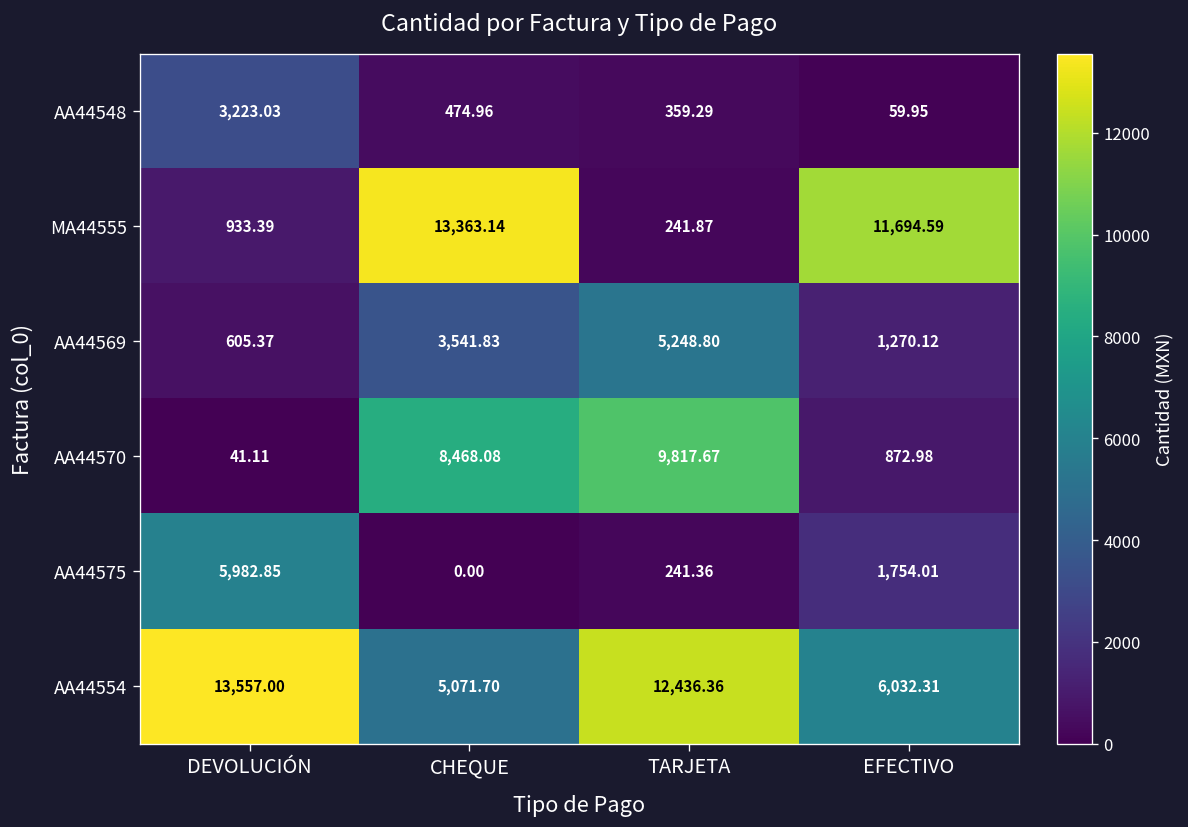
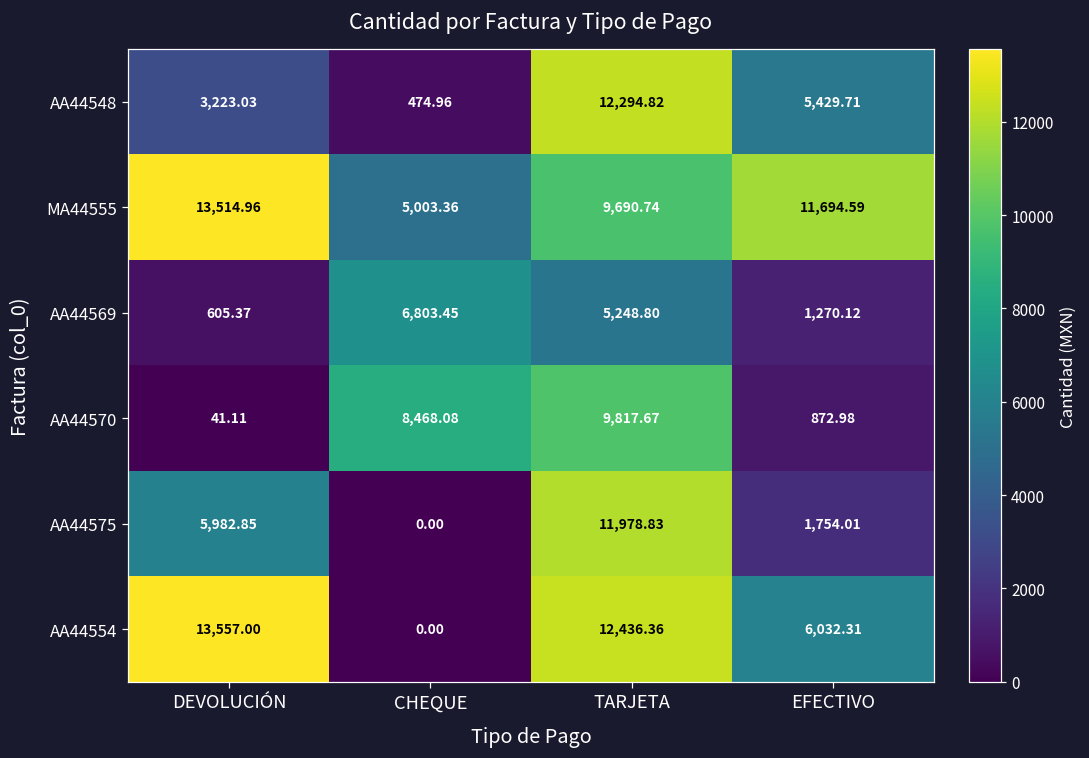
AA44548, TARJETA: 359.29 -> 12,294.82
AA44548, EFECTIVO: 59.95 -> 5,429.71
MA44555, DEVOLUCIÓN: 933.39 -> 13,514.96
MA44555, CHEQUE: 13,363.14 -> 5,003.36
MA44555, TARJETA: 241.87 -> 9,690.74
AA44569, CHEQUE: 3,541.83 -> 6,803.45
AA44575, TARJETA: 241.36 -> 11,978.83
AA44554, CHEQUE: 5,071.70 -> 0.00
